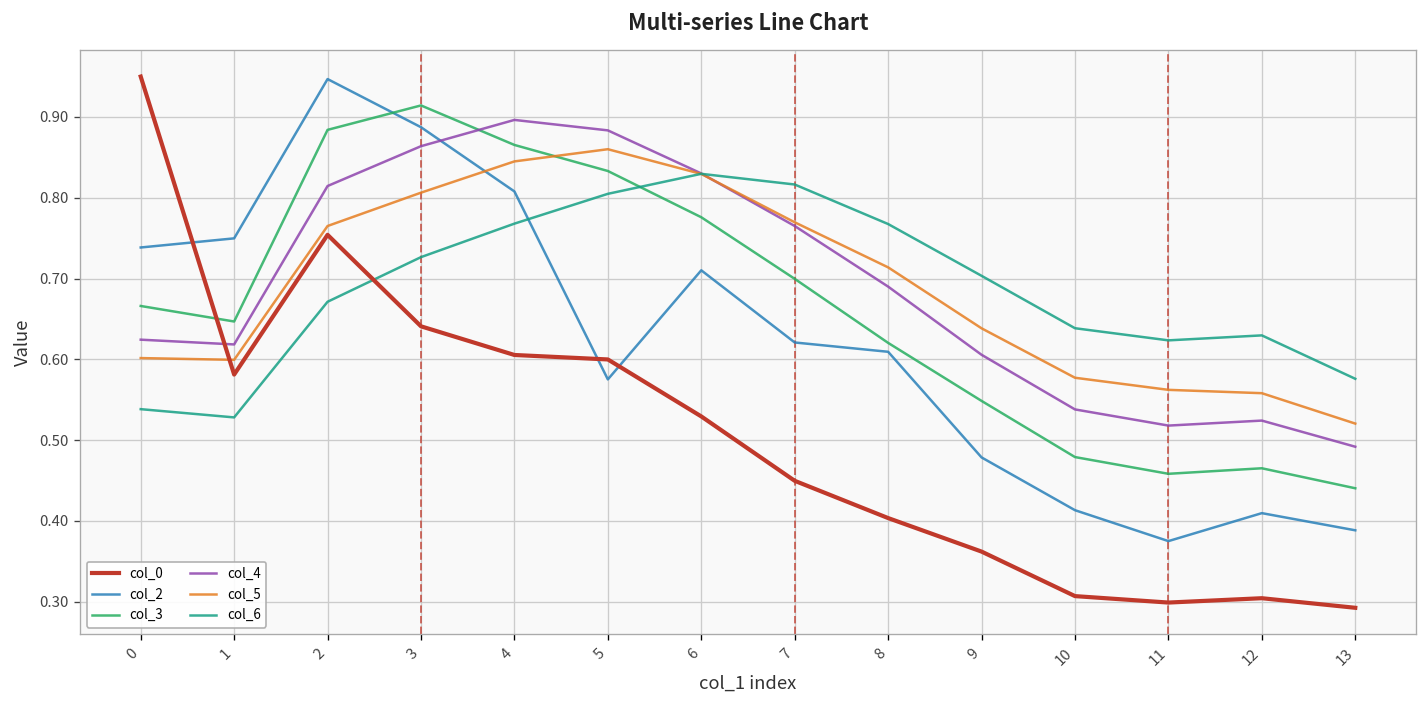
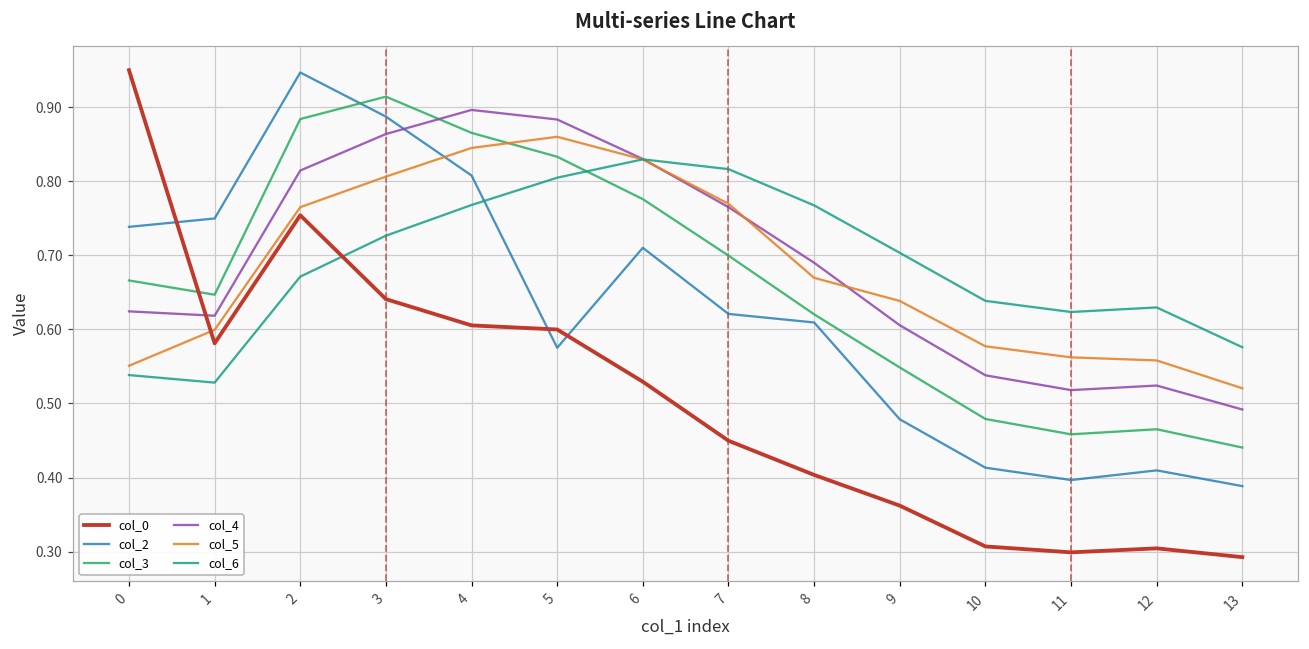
col_5, 0: 0.60 -> 0.55
col_5, 8: 0.71 -> 0.67
col_2, 11: 0.38 -> 0.40
